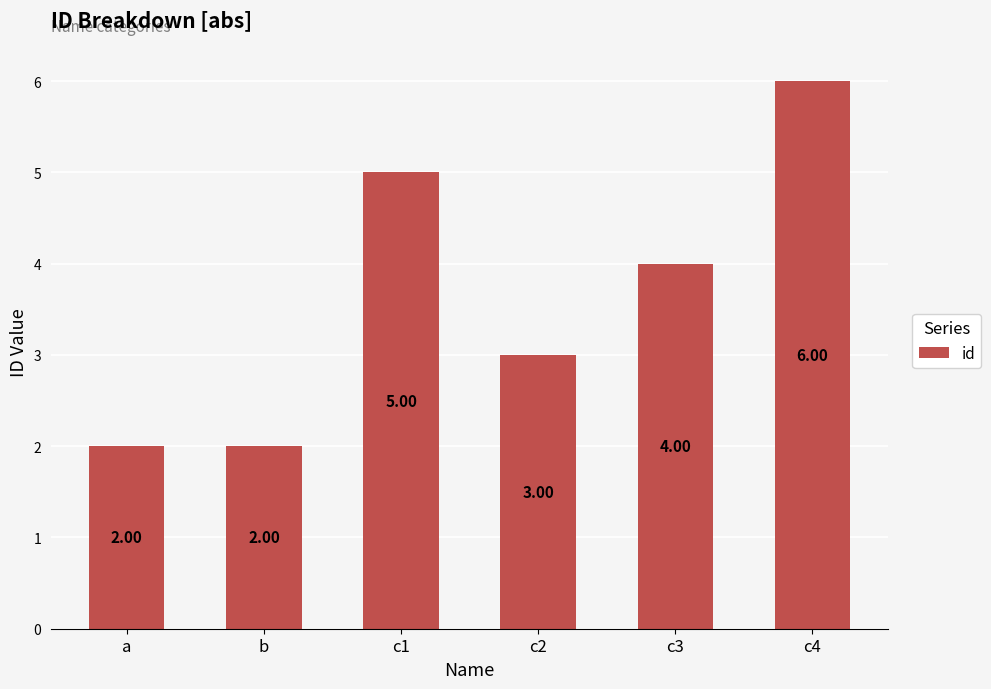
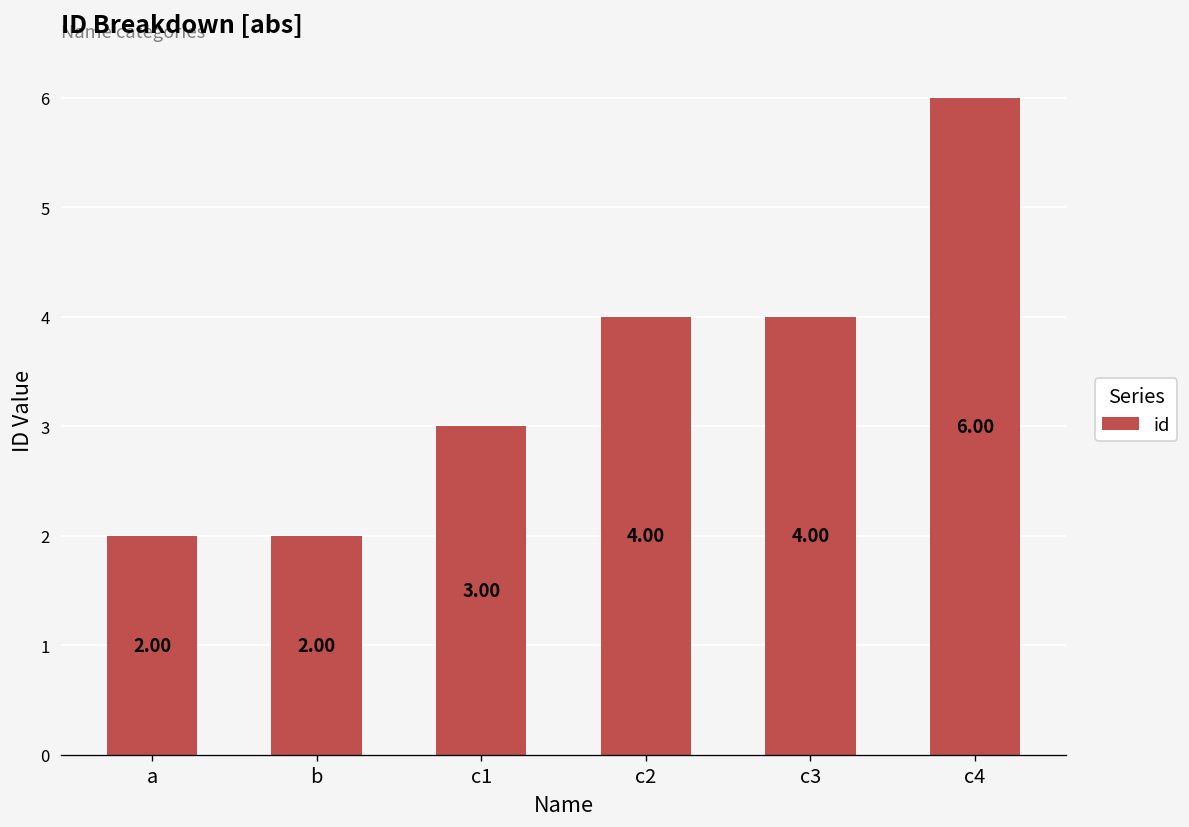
c1: 5.00 -> 3.00
c2: 3.00 -> 4.00
